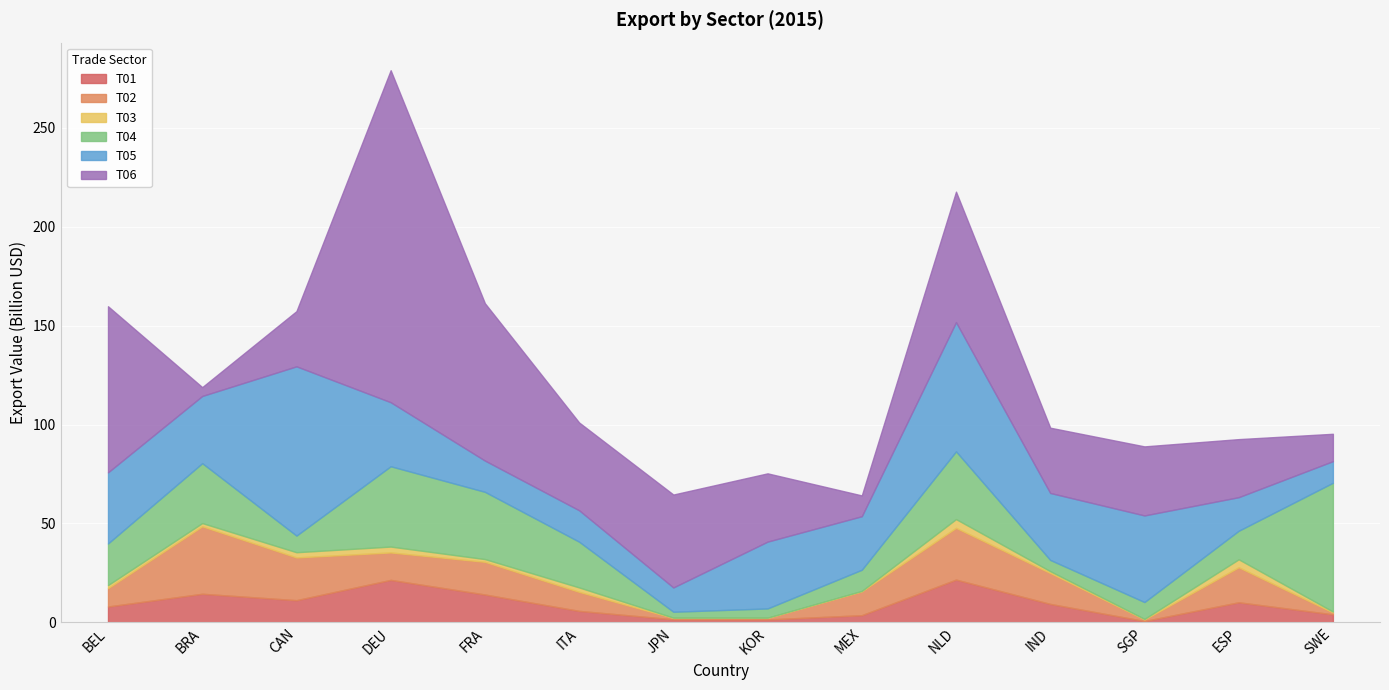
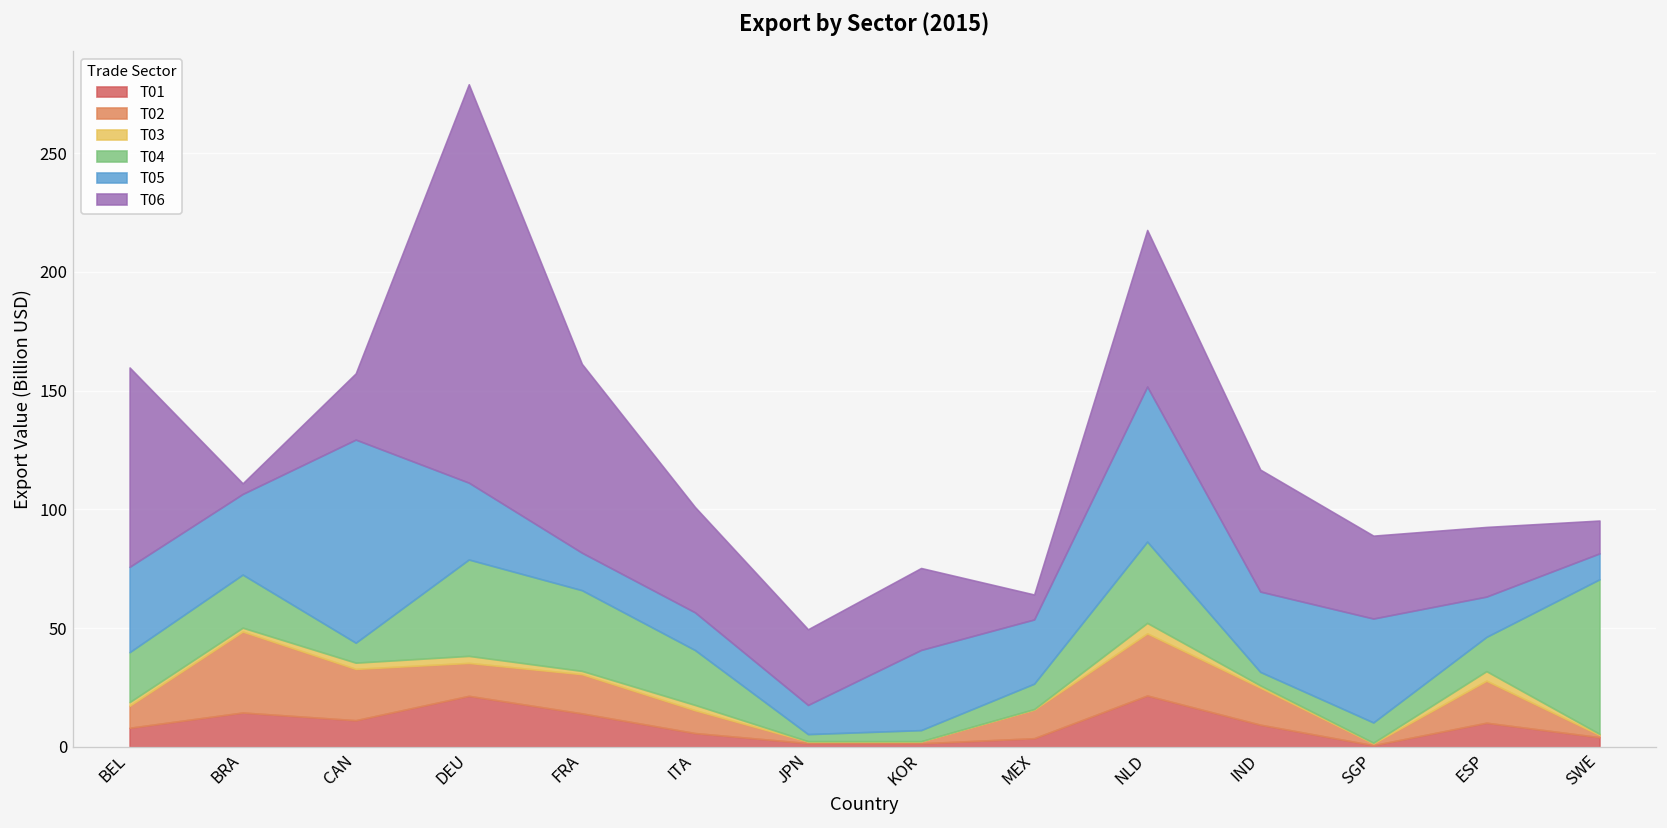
T04, BRA: 30 -> 22
T06, JPN: 47 -> 32
T06, IND: 33 -> 51
